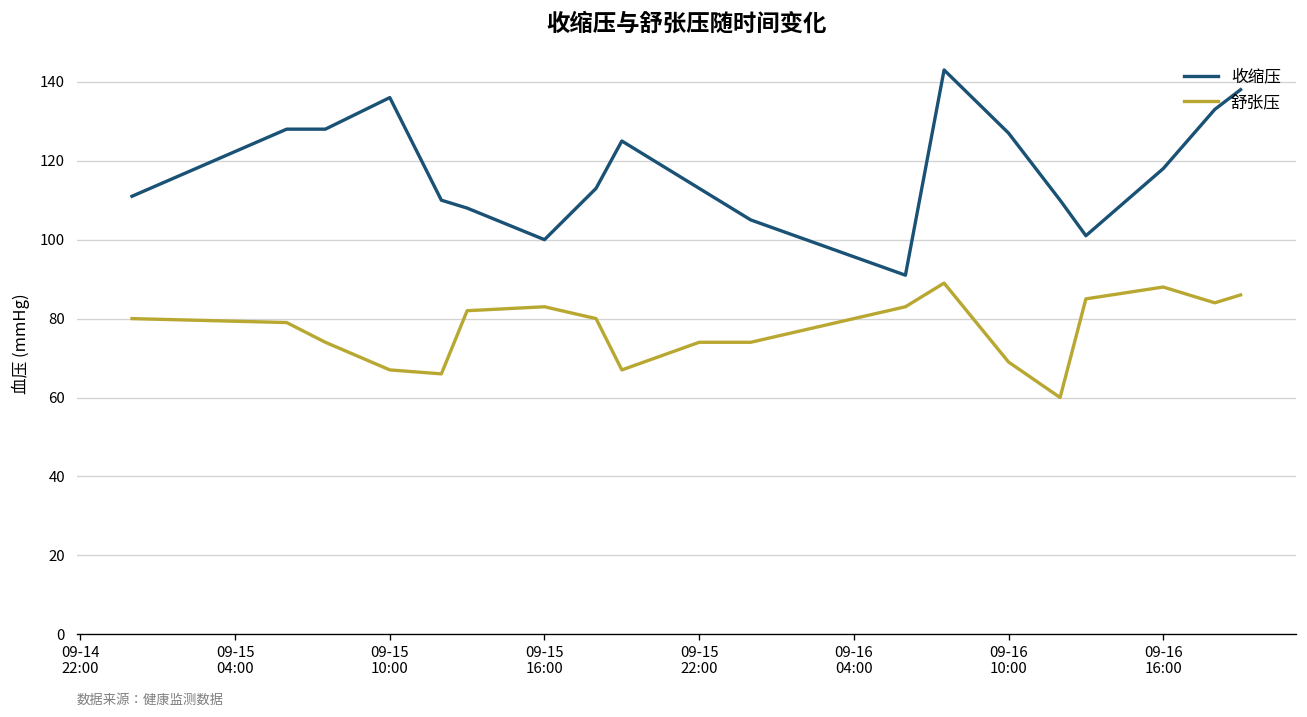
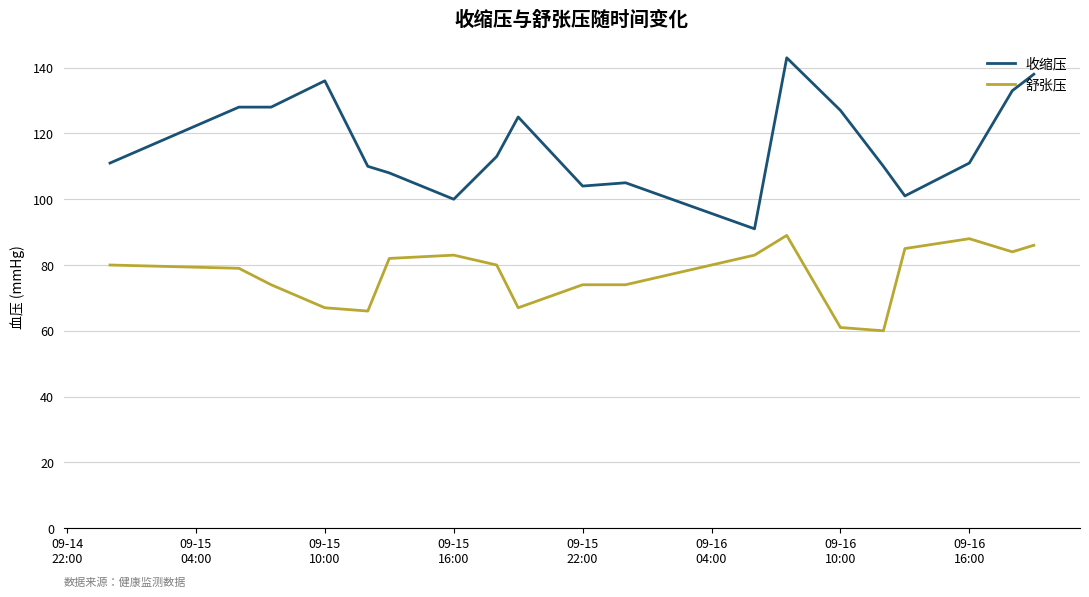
收缩压, 09-15 22:00: 113 -> 104
舒张压, 09-16 10:00: 69 -> 61
收缩压, 09-16 16:00: 118 -> 111
